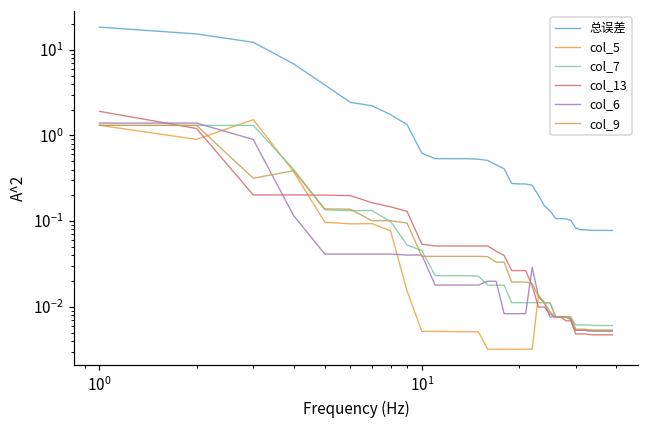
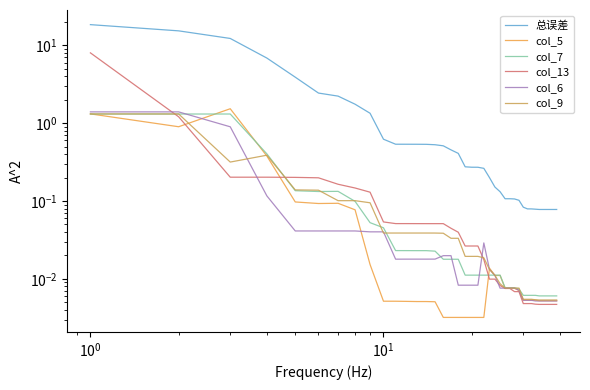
col_13, 10^0: 1.9 -> 8
